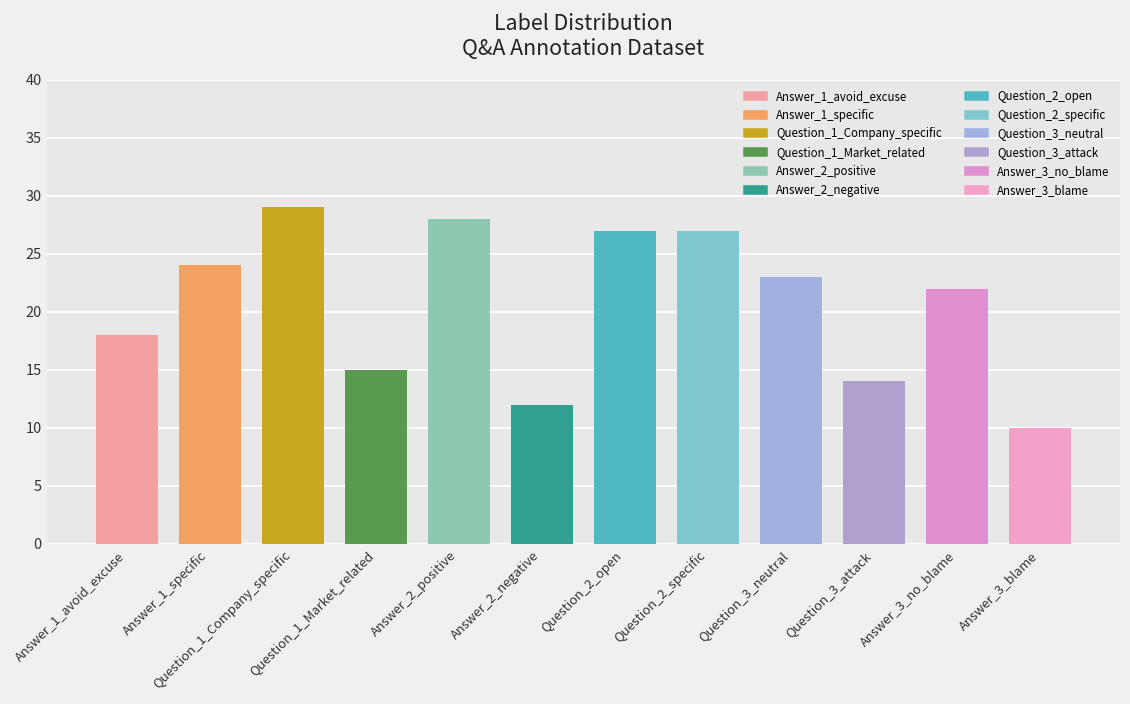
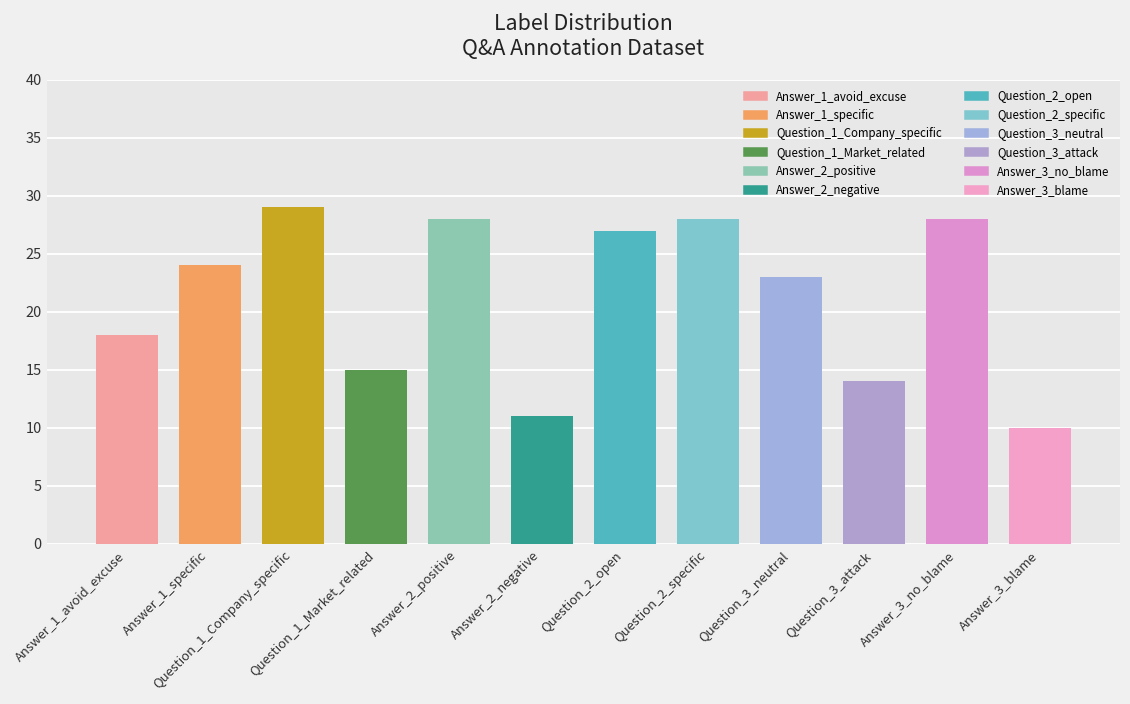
Answer_2_negative: 12 -> 11
Question_2_specific: 27 -> 28
Answer_3_no_blame: 22 -> 28
